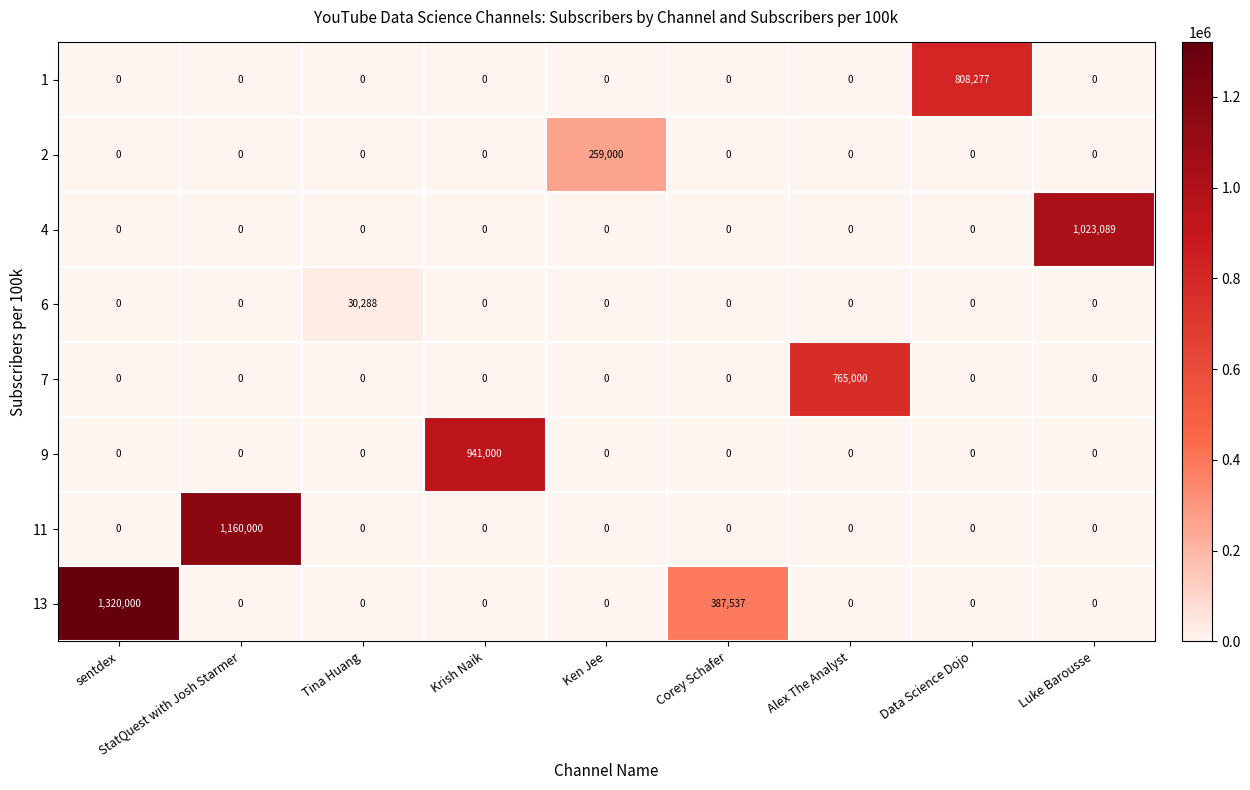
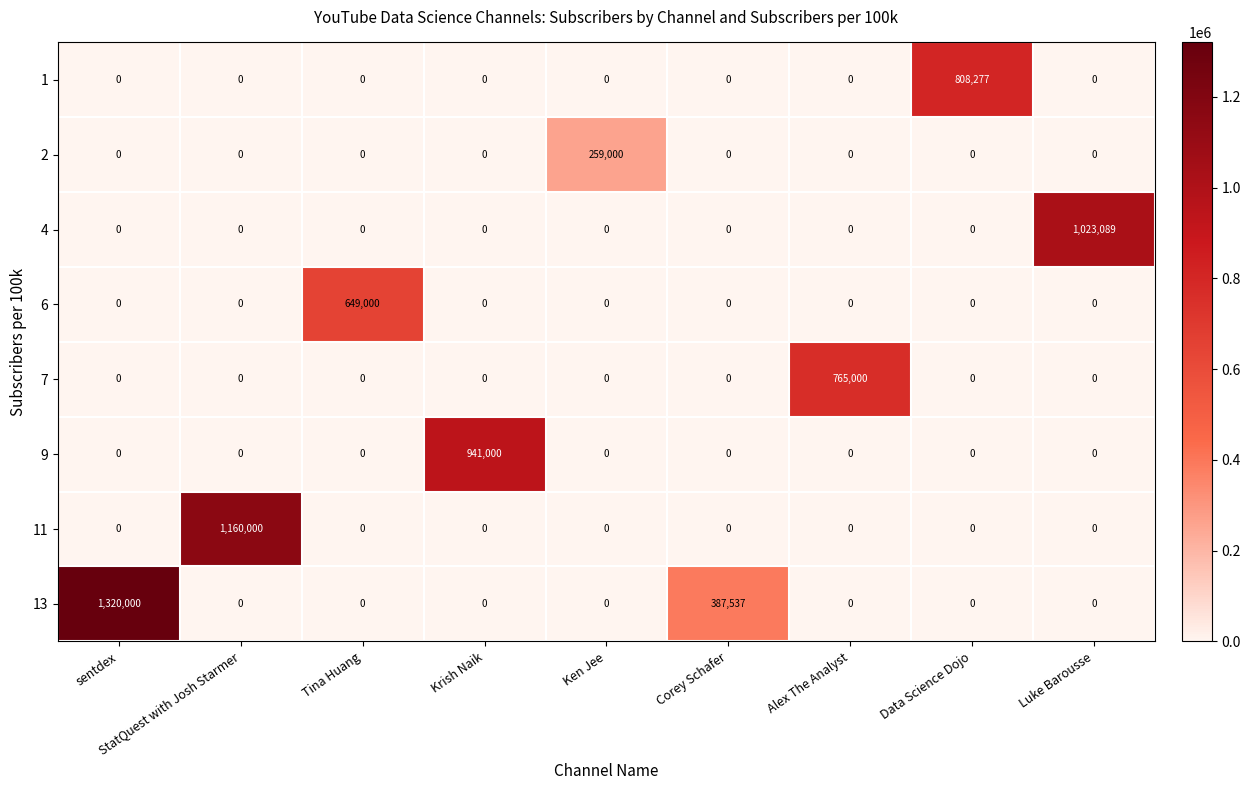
6, Tina Huang: 30,288 -> 649,000
